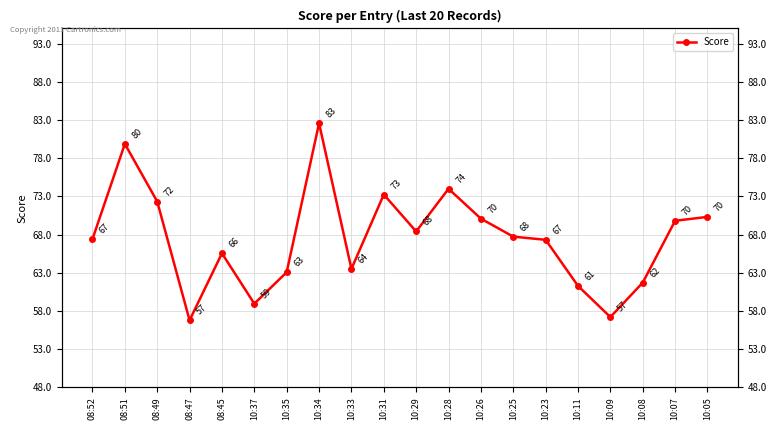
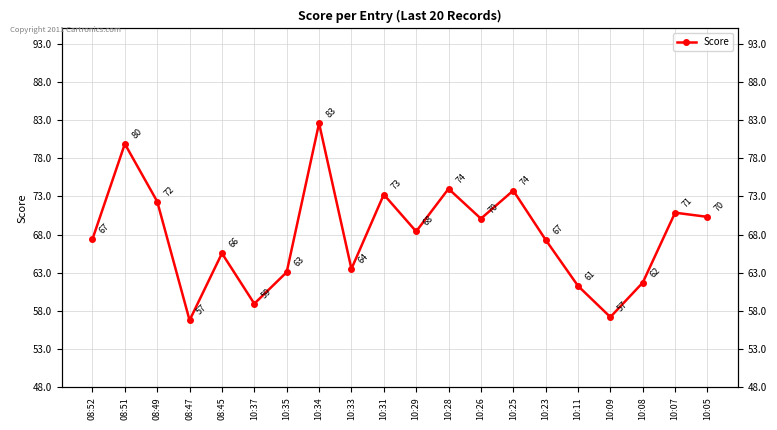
10:25: 68 -> 74
10:07: 70 -> 71
